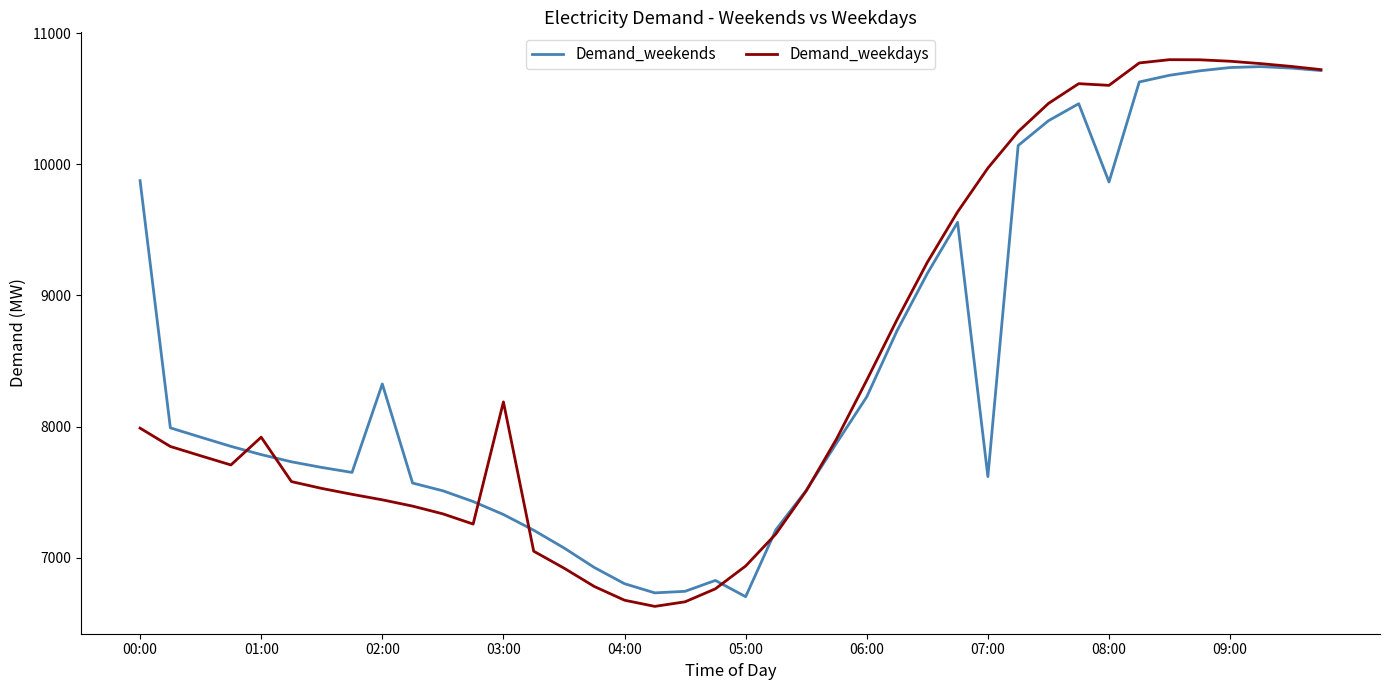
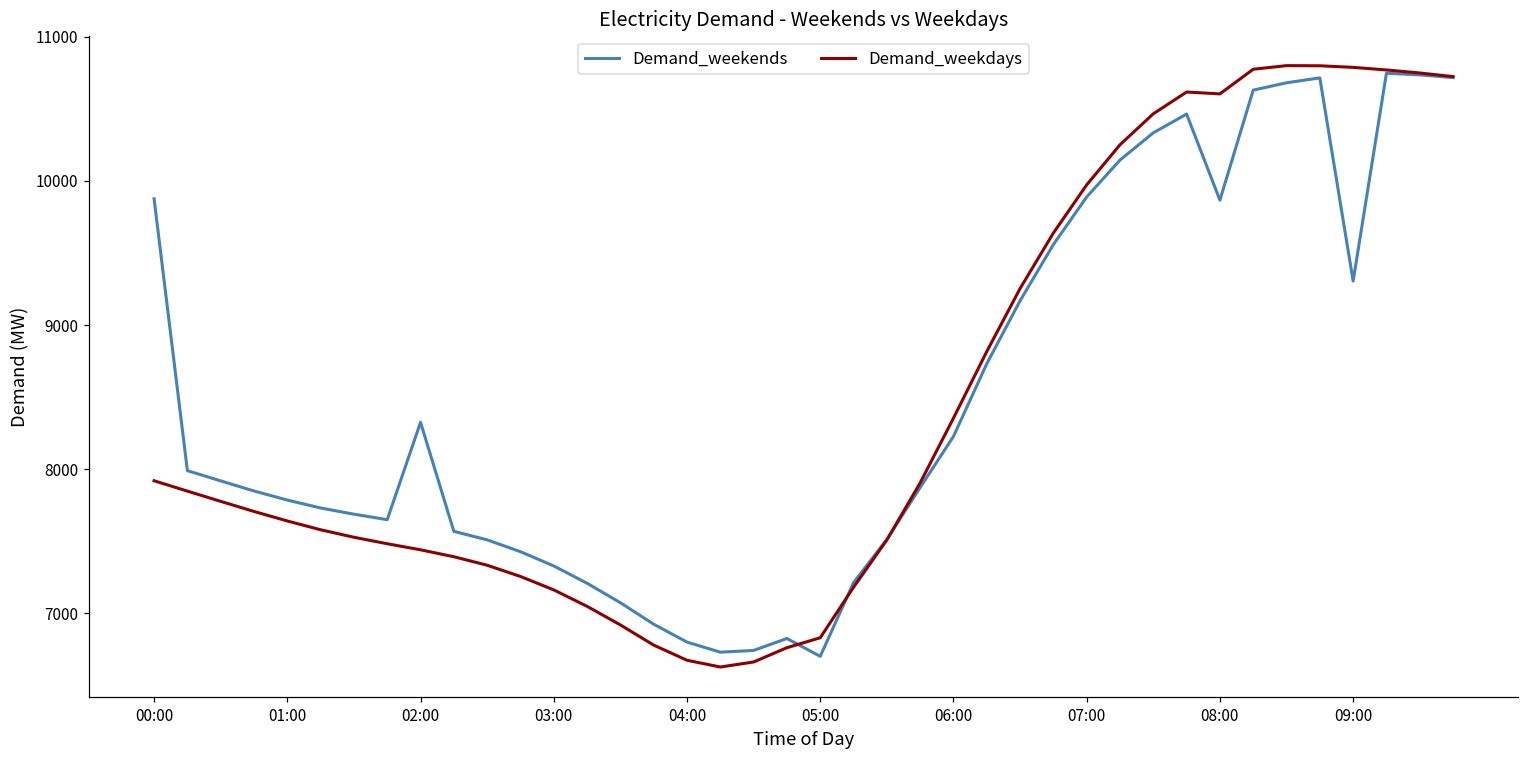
Demand_weekdays, 00:00: 7990 -> 7920
Demand_weekdays, 01:00: 7920 -> 7640
Demand_weekdays, 03:00: 8190 -> 7160
Demand_weekdays, 05:00: 6940 -> 6830
Demand_weekends, 07:00: 7620 -> 9890
Demand_weekends, 09:00: 10740 -> 9310
